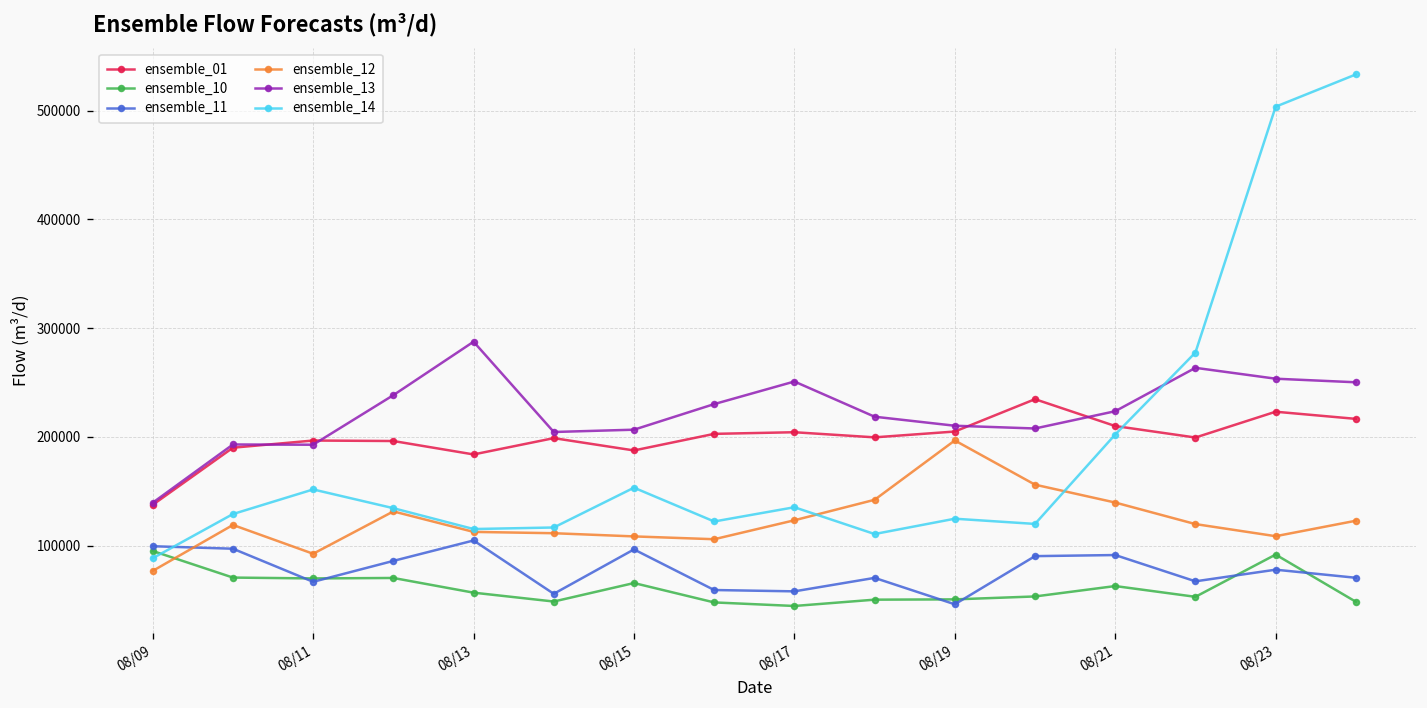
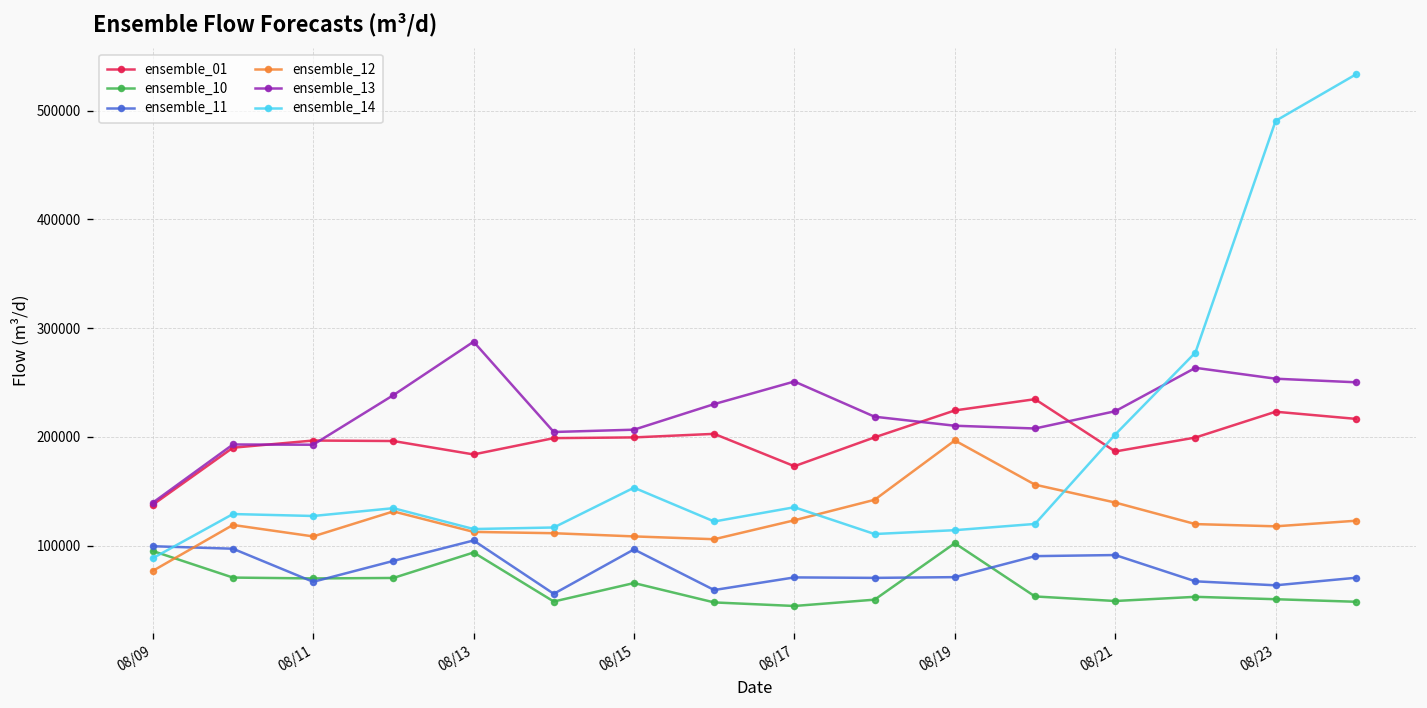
ensemble_12, 08/11: 90000 -> 110000
ensemble_14, 08/11: 150000 -> 130000
ensemble_10, 08/13: 60000 -> 90000
ensemble_01, 08/15: 190000 -> 200000
ensemble_01, 08/17: 200000 -> 170000
ensemble_11, 08/17: 60000 -> 70000
ensemble_01, 08/19: 200000 -> 220000
ensemble_10, 08/19: 50000 -> 100000
ensemble_11, 08/19: 50000 -> 70000
ensemble_14, 08/19: 120000 -> 110000
ensemble_01, 08/21: 210000 -> 190000
ensemble_10, 08/21: 60000 -> 50000
ensemble_10, 08/23: 90000 -> 50000
ensemble_11, 08/23: 80000 -> 60000
ensemble_12, 08/23: 110000 -> 120000
ensemble_14, 08/23: 500000 -> 490000
